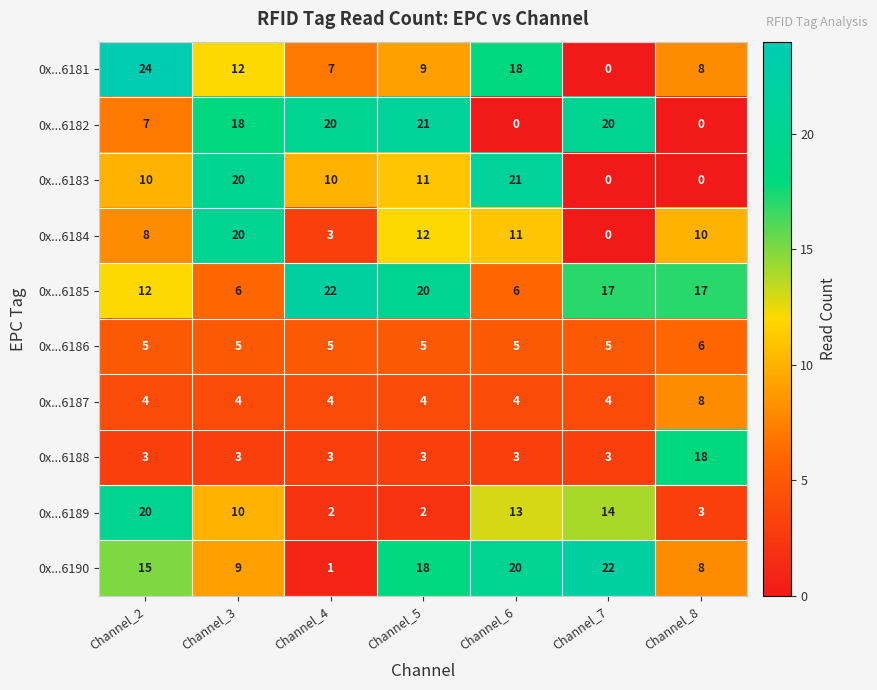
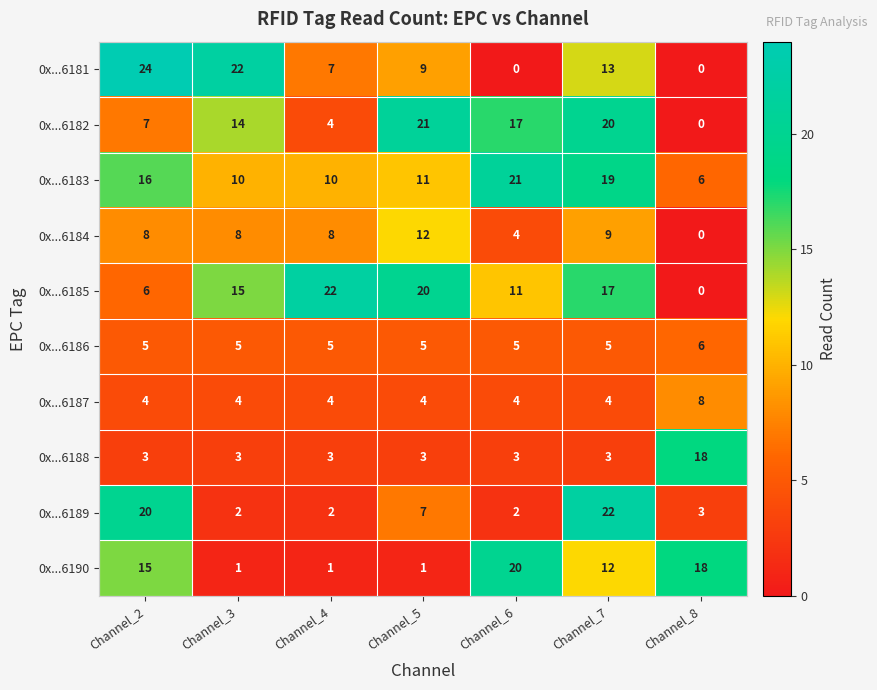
0x...6181, Channel_3: 12 -> 22
0x...6181, Channel_6: 18 -> 0
0x...6181, Channel_7: 0 -> 13
0x...6181, Channel_8: 8 -> 0
0x...6182, Channel_3: 18 -> 14
0x...6182, Channel_4: 20 -> 4
0x...6182, Channel_6: 0 -> 17
0x...6183, Channel_2: 10 -> 16
0x...6183, Channel_3: 20 -> 10
0x...6183, Channel_7: 0 -> 19
0x...6183, Channel_8: 0 -> 6
0x...6184, Channel_3: 20 -> 8
0x...6184, Channel_4: 3 -> 8
0x...6184, Channel_6: 11 -> 4
0x...6184, Channel_7: 0 -> 9
0x...6184, Channel_8: 10 -> 0
0x...6185, Channel_2: 12 -> 6
0x...6185, Channel_3: 6 -> 15
0x...6185, Channel_6: 6 -> 11
0x...6185, Channel_8: 17 -> 0
0x...6189, Channel_3: 10 -> 2
0x...6189, Channel_5: 2 -> 7
0x...6189, Channel_6: 13 -> 2
0x...6189, Channel_7: 14 -> 22
0x...6190, Channel_3: 9 -> 1
0x...6190, Channel_5: 18 -> 1
0x...6190, Channel_7: 22 -> 12
0x...6190, Channel_8: 8 -> 18
